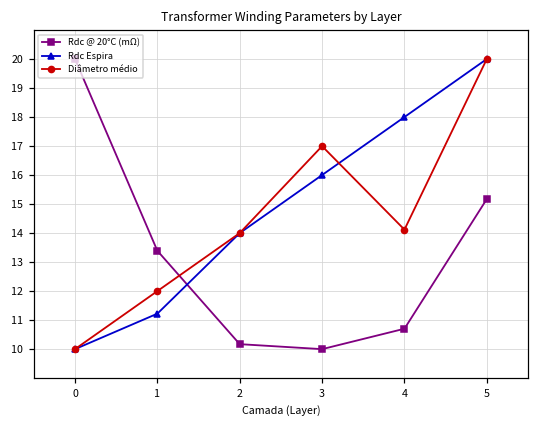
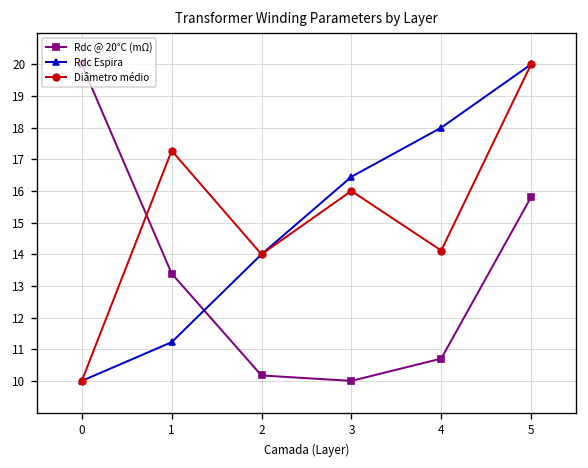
Diâmetro médio, 1: 12.0 -> 17.3
Rdc Espira, 3: 16.0 -> 16.4
Diâmetro médio, 3: 17.0 -> 16.0
Rdc @ 20°C (mΩ), 5: 15.2 -> 15.8
